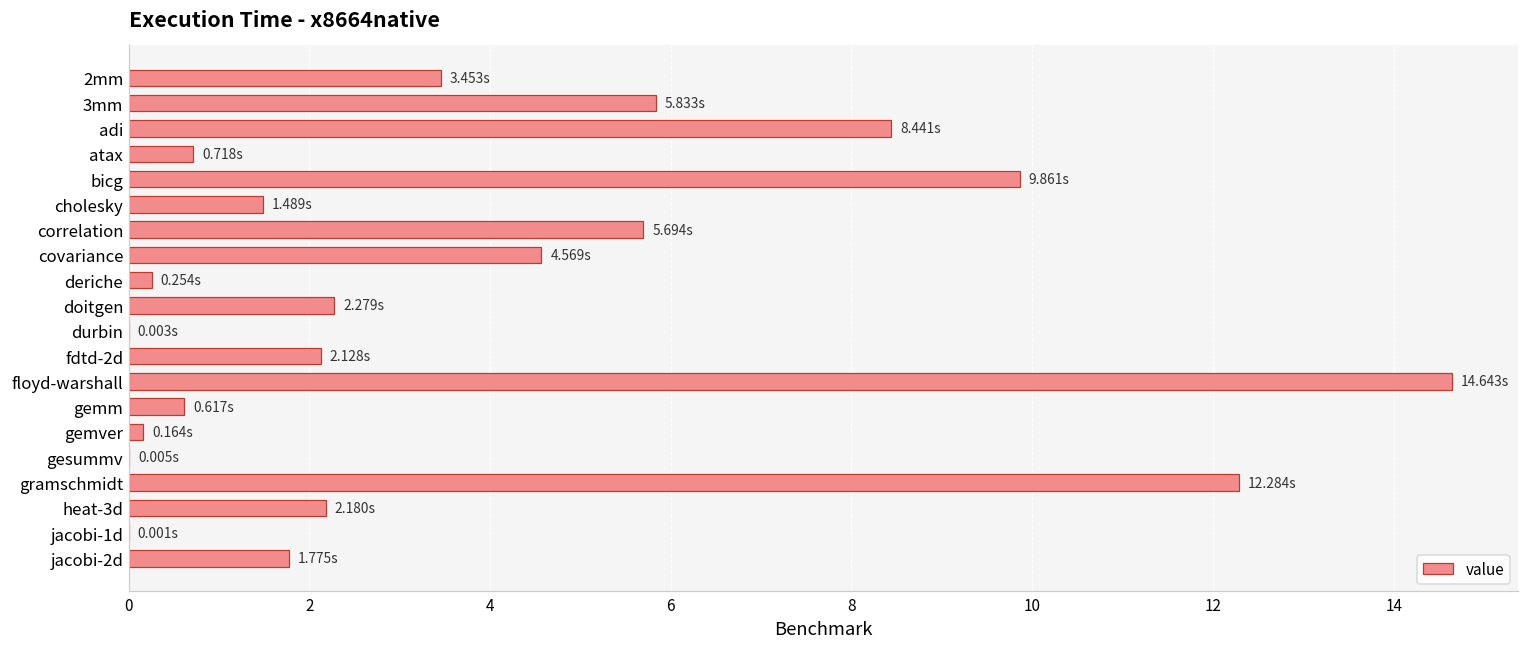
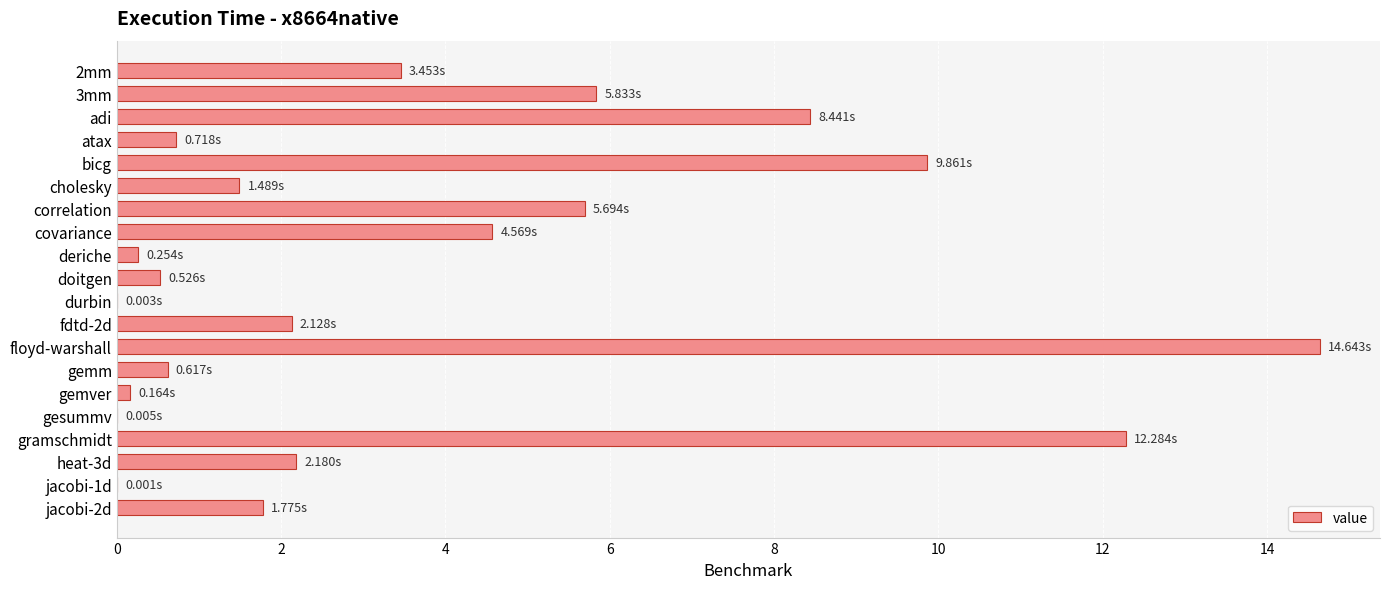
doitgen: 2.279s -> 0.526s
